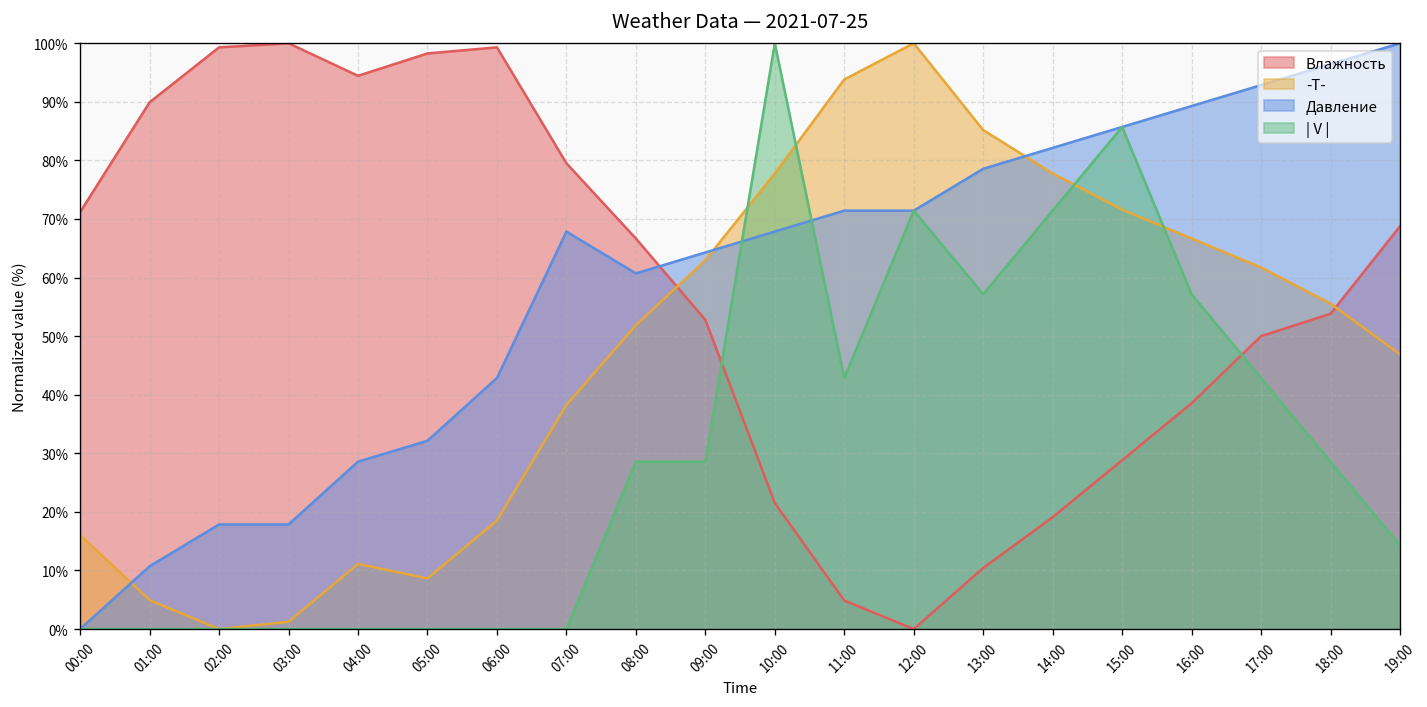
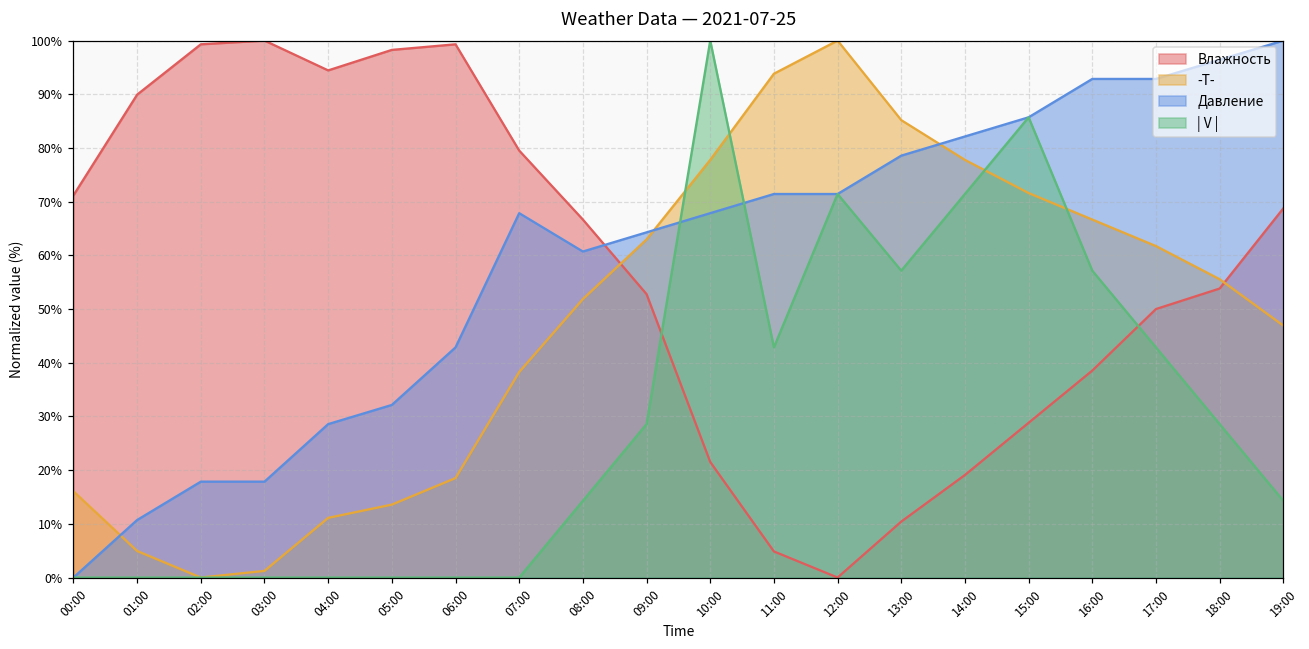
-T-, 05:00: 9% -> 14%
| V |, 08:00: 29% -> 14%
Давление, 16:00: 89% -> 93%
